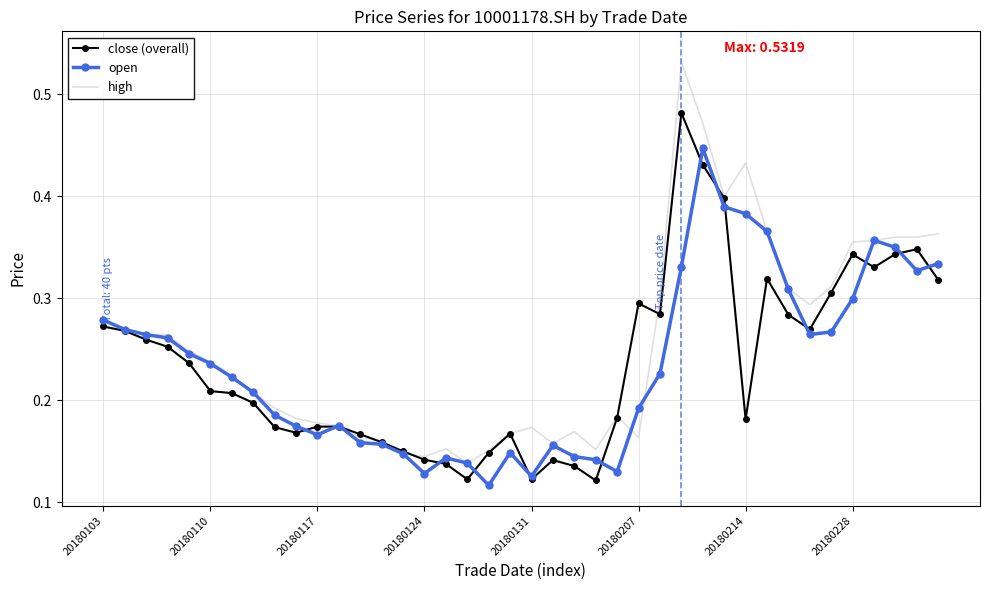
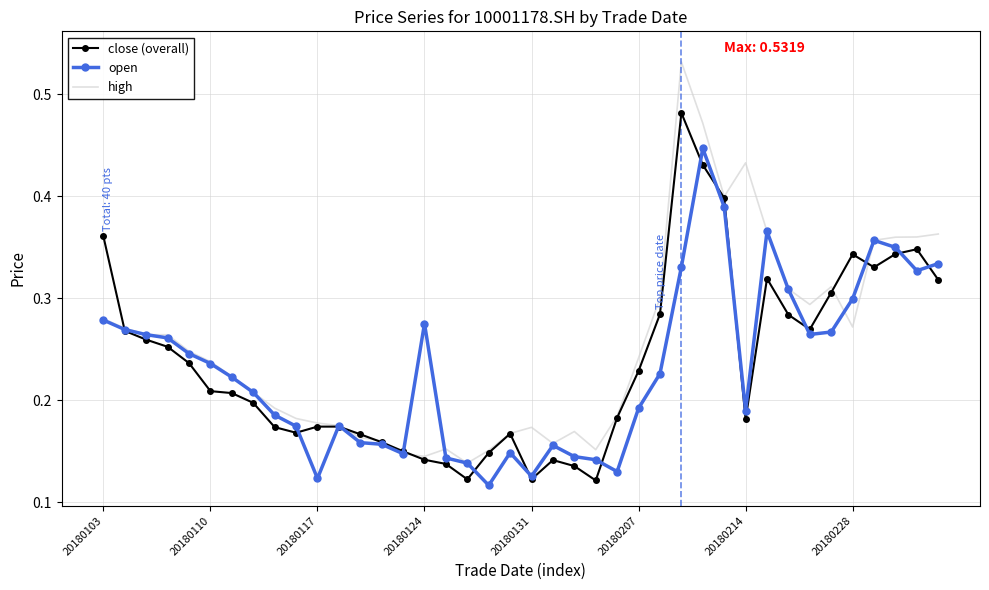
close (overall), 20180103: 0.272 -> 0.361
open, 20180117: 0.166 -> 0.123
open, 20180124: 0.128 -> 0.275
close (overall), 20180207: 0.295 -> 0.229
high, 20180207: 0.163 -> 0.242
open, 20180214: 0.383 -> 0.190
high, 20180228: 0.355 -> 0.272
